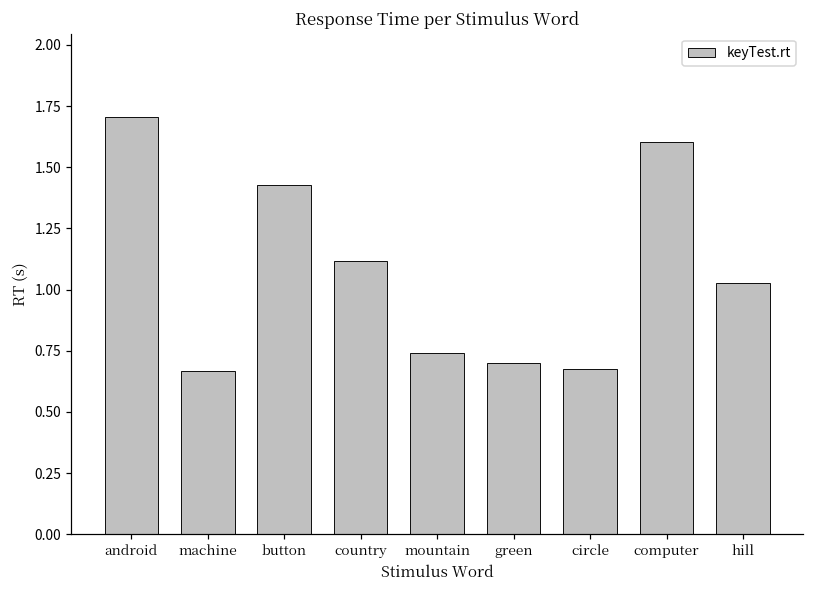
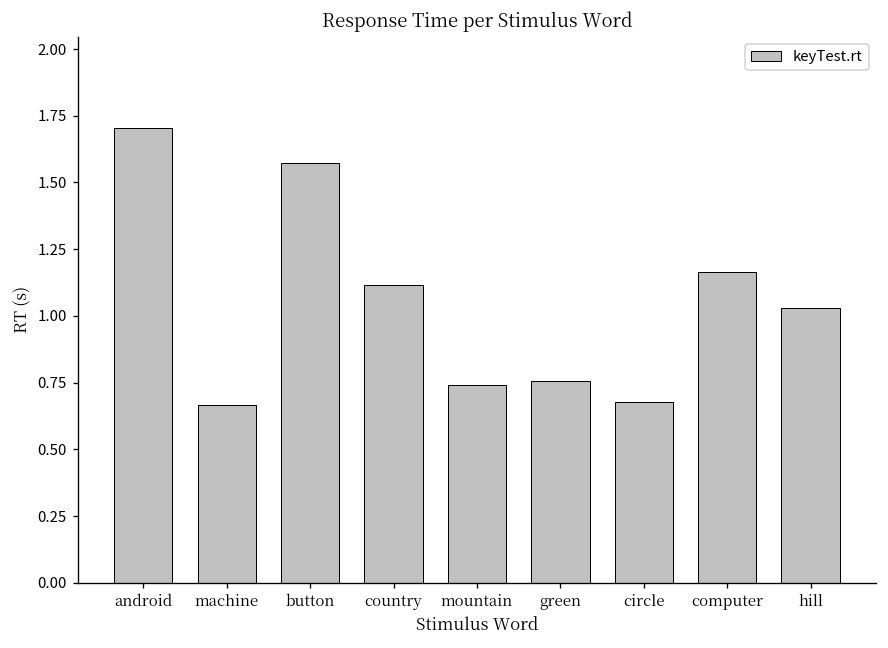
button: 1.43 -> 1.57
green: 0.70 -> 0.76
computer: 1.60 -> 1.16
